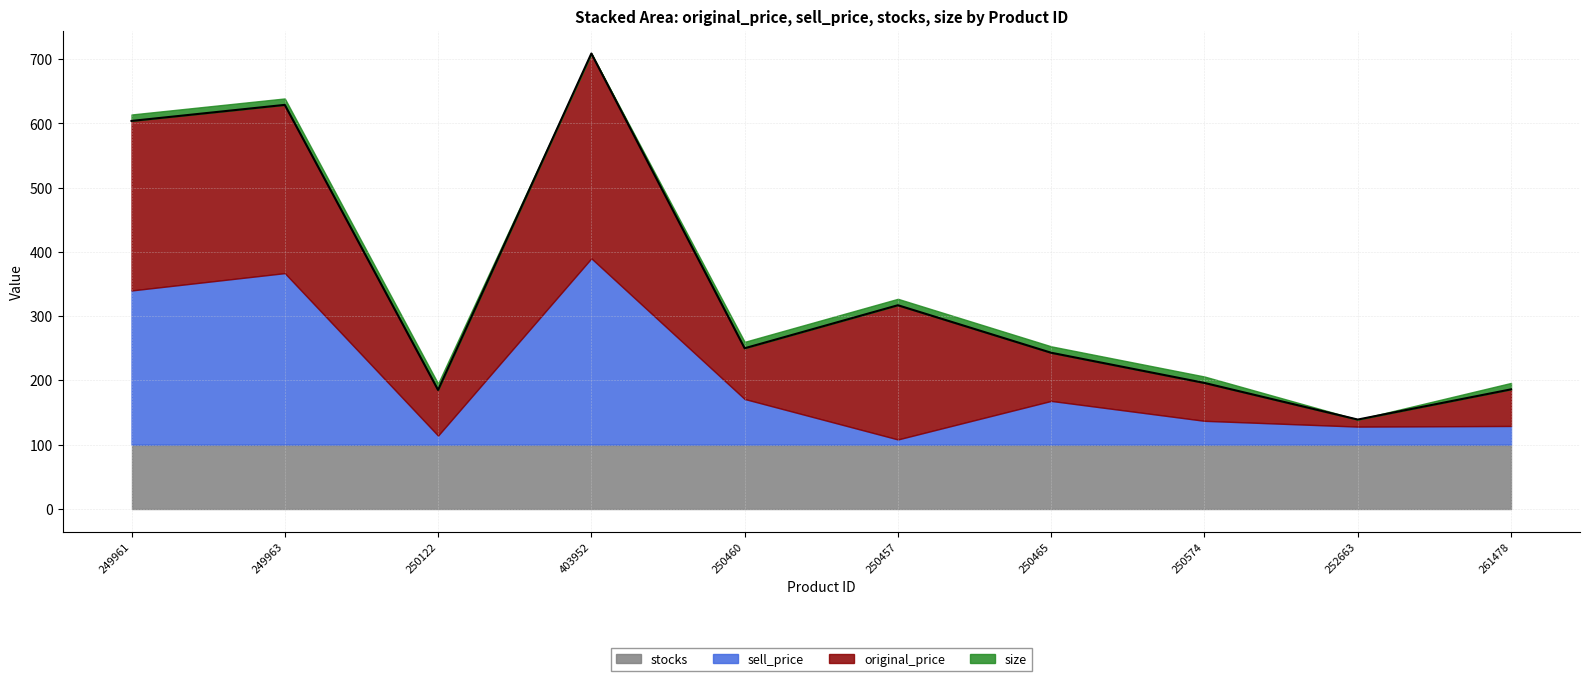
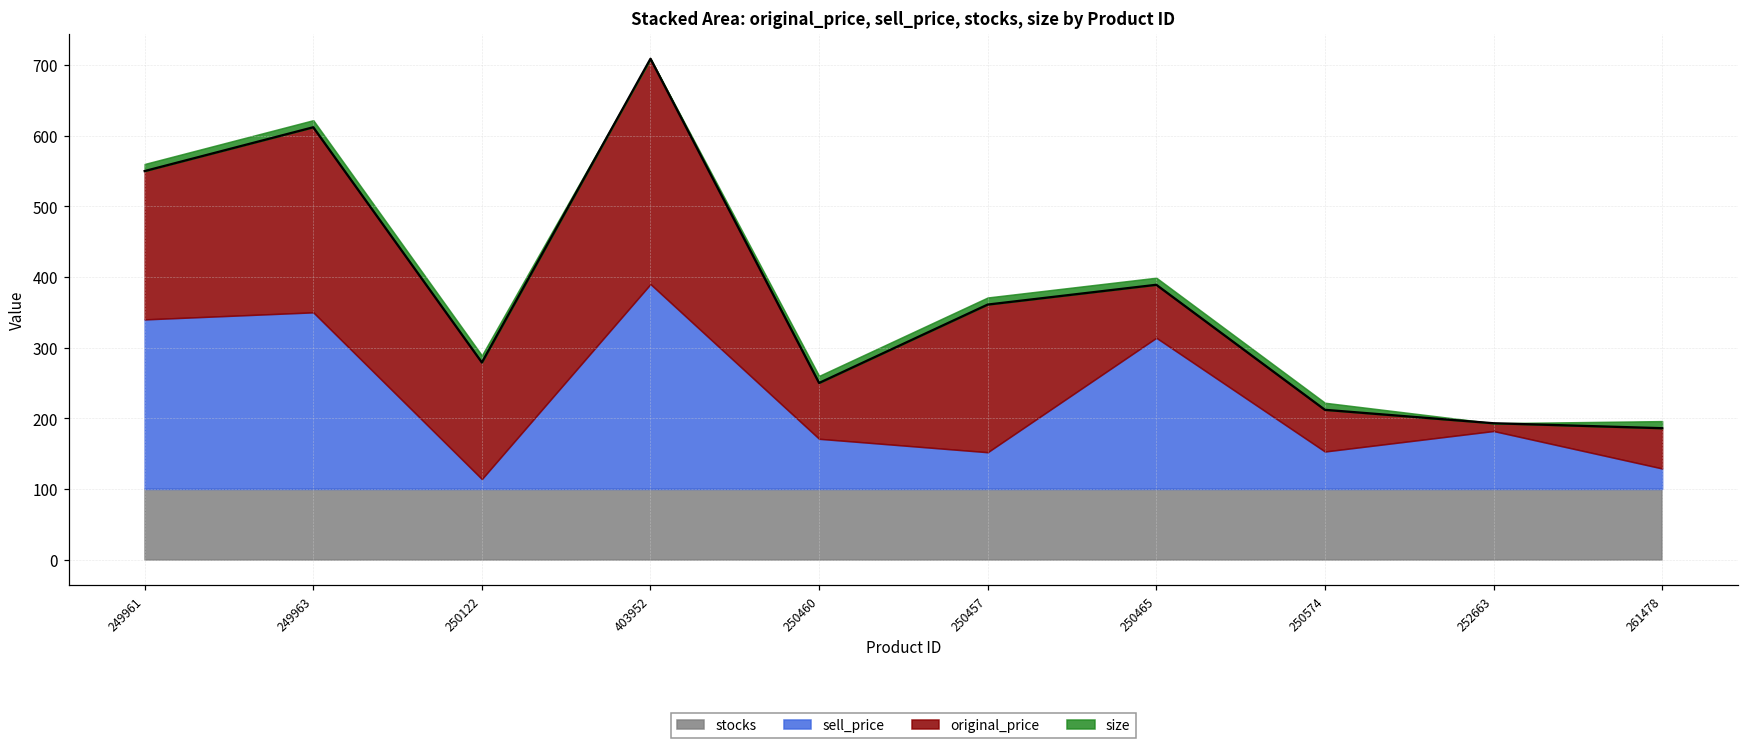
original_price, 249961: 260 -> 210
sell_price, 249963: 270 -> 250
original_price, 250122: 70 -> 170
sell_price, 250457: 10 -> 50
sell_price, 250465: 70 -> 210
sell_price, 250574: 40 -> 50
sell_price, 252663: 30 -> 80
